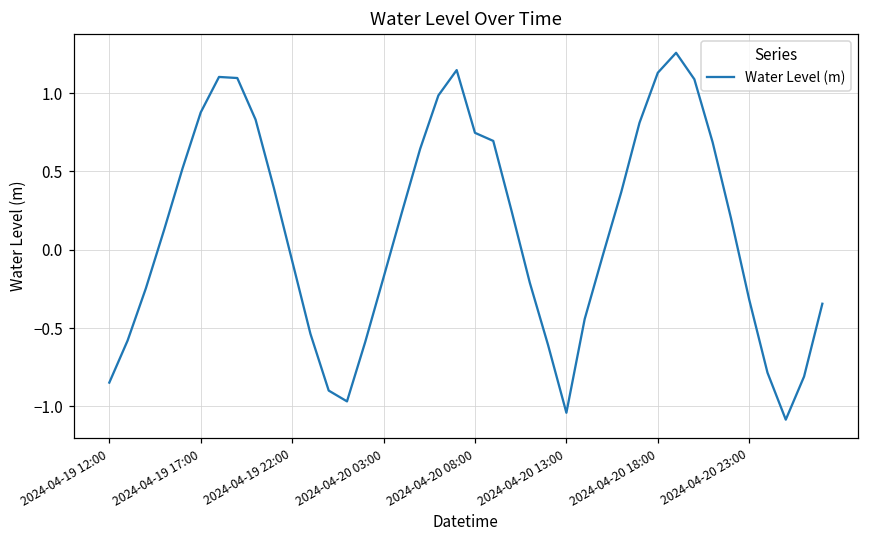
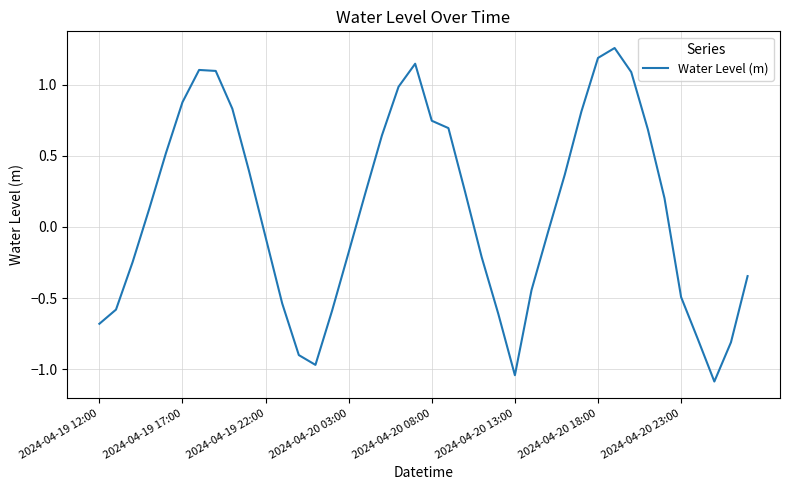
2024-04-19 12:00: -0.85 -> -0.68
2024-04-20 18:00: 1.13 -> 1.19
2024-04-20 23:00: -0.32 -> -0.49
